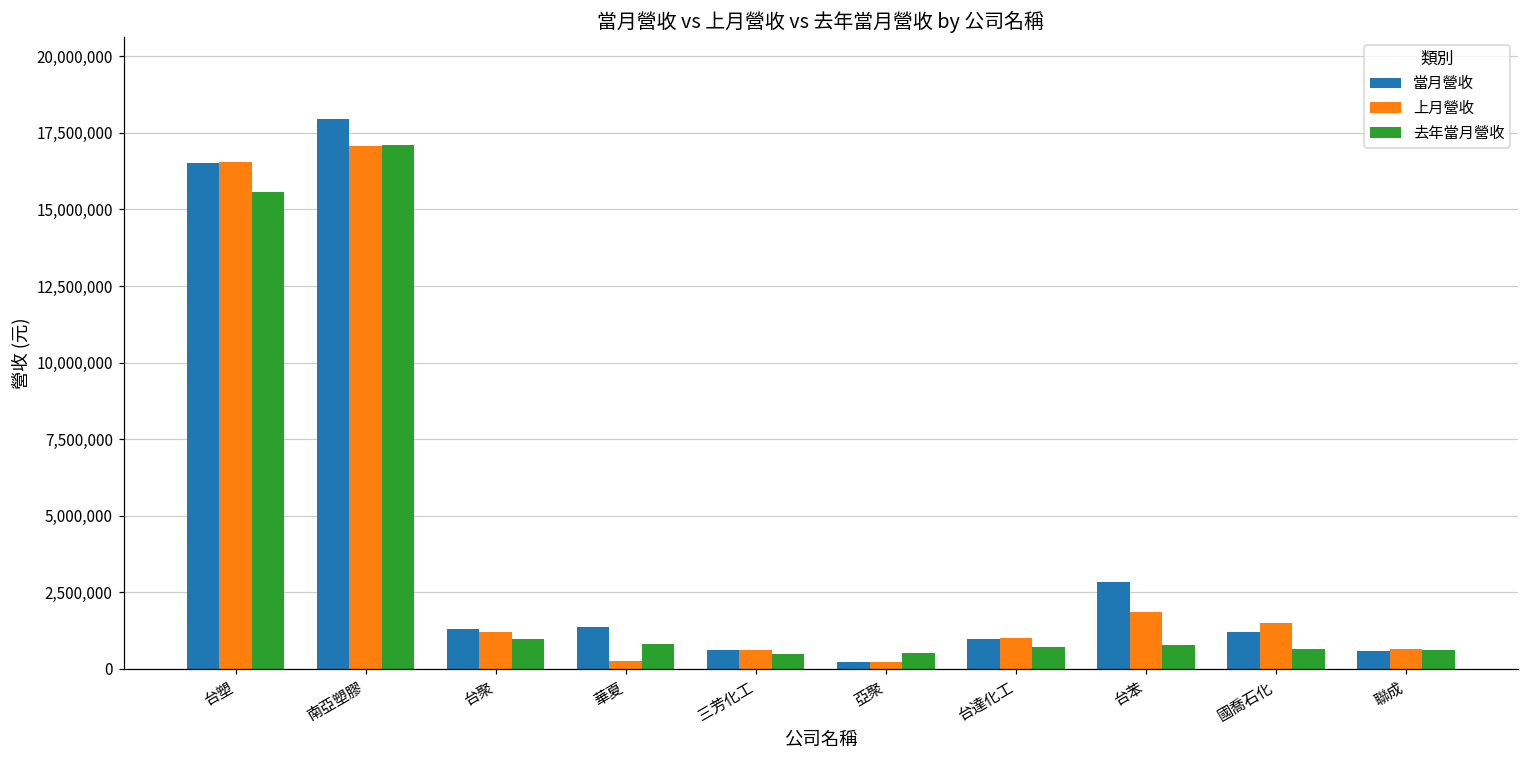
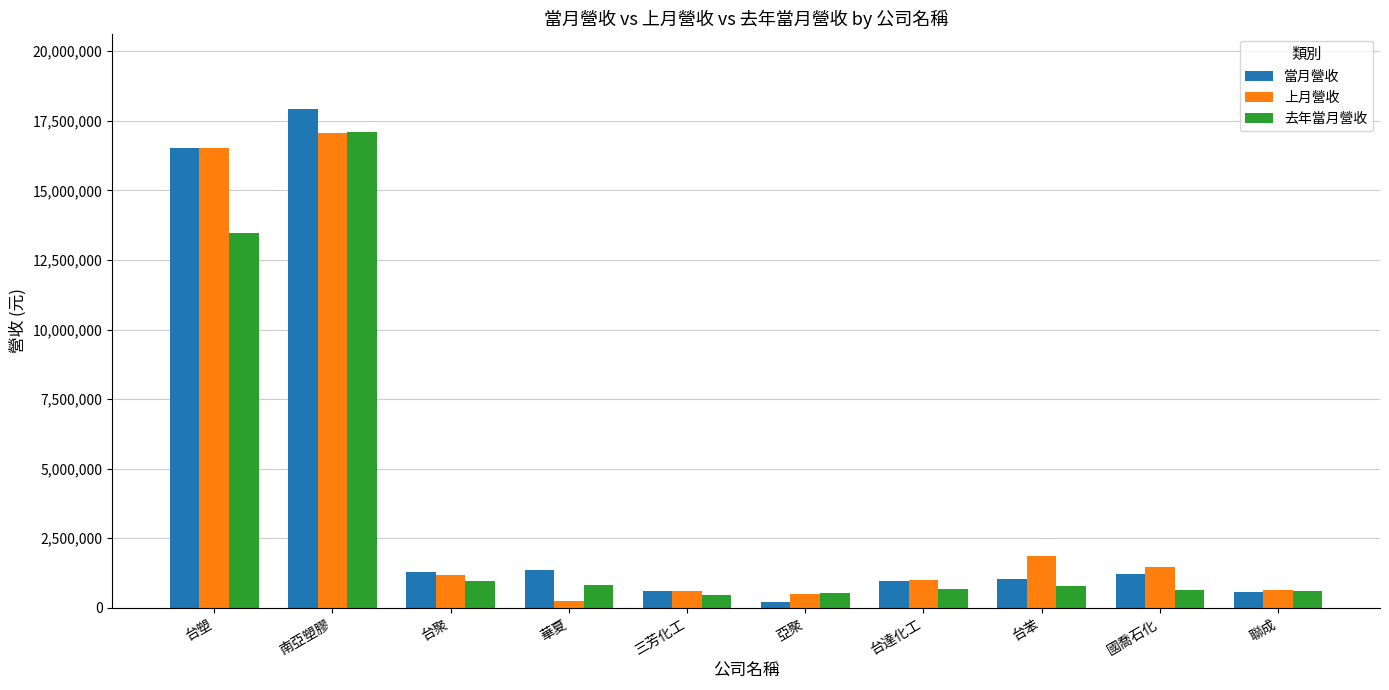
去年當月營收, 台塑: 15,600,000 -> 13,500,000
上月營收, 亞聚: 200,000 -> 500,000
當月營收, 台苯: 2,800,000 -> 1,000,000
